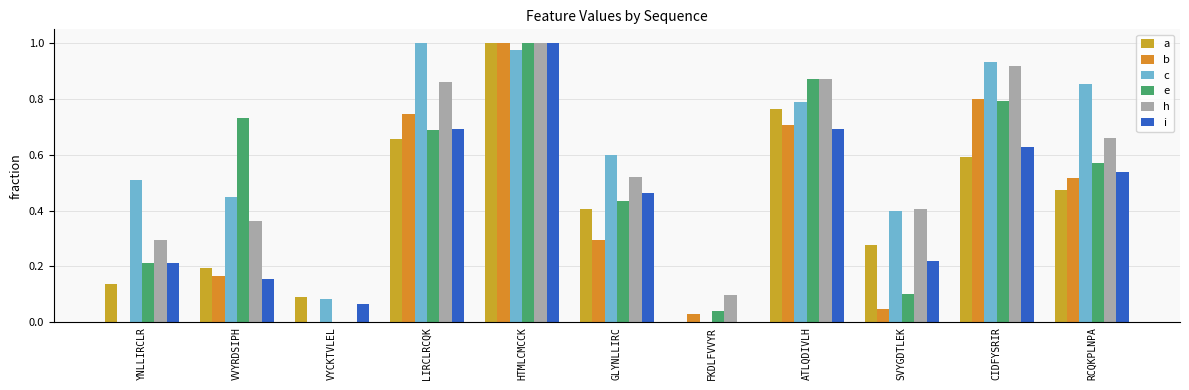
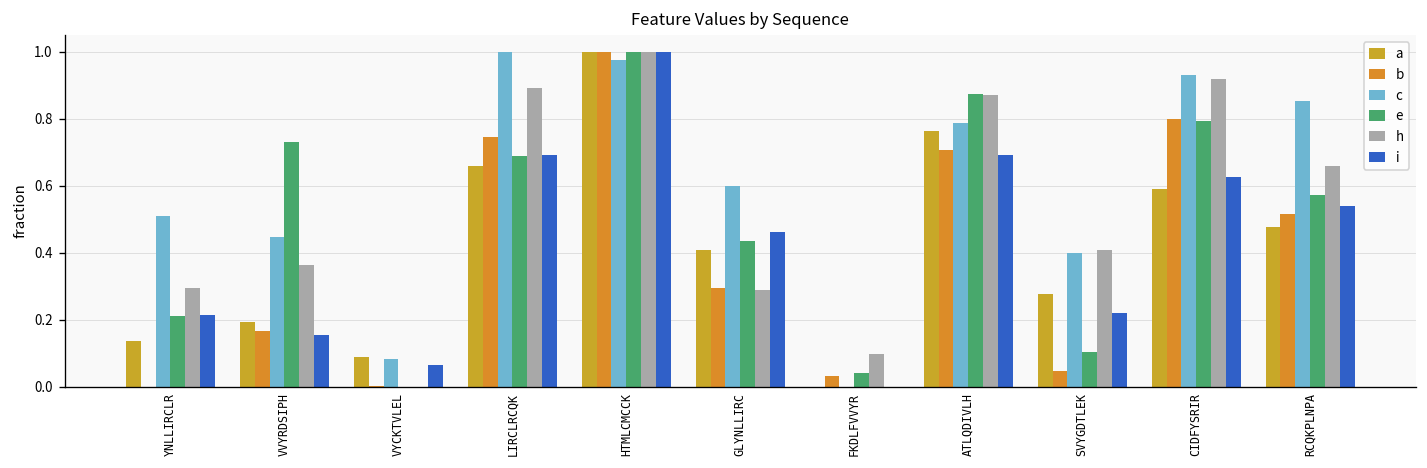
h, LIRCLRCQK: 0.86 -> 0.89
h, GLYNLLIRC: 0.52 -> 0.29
